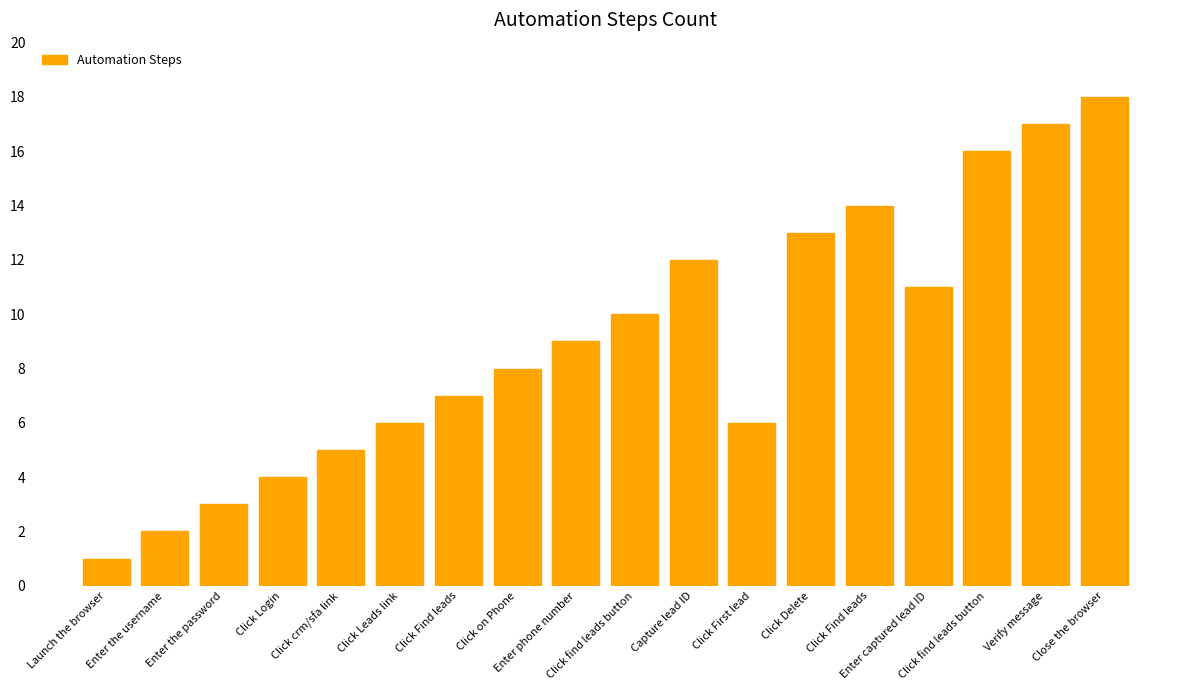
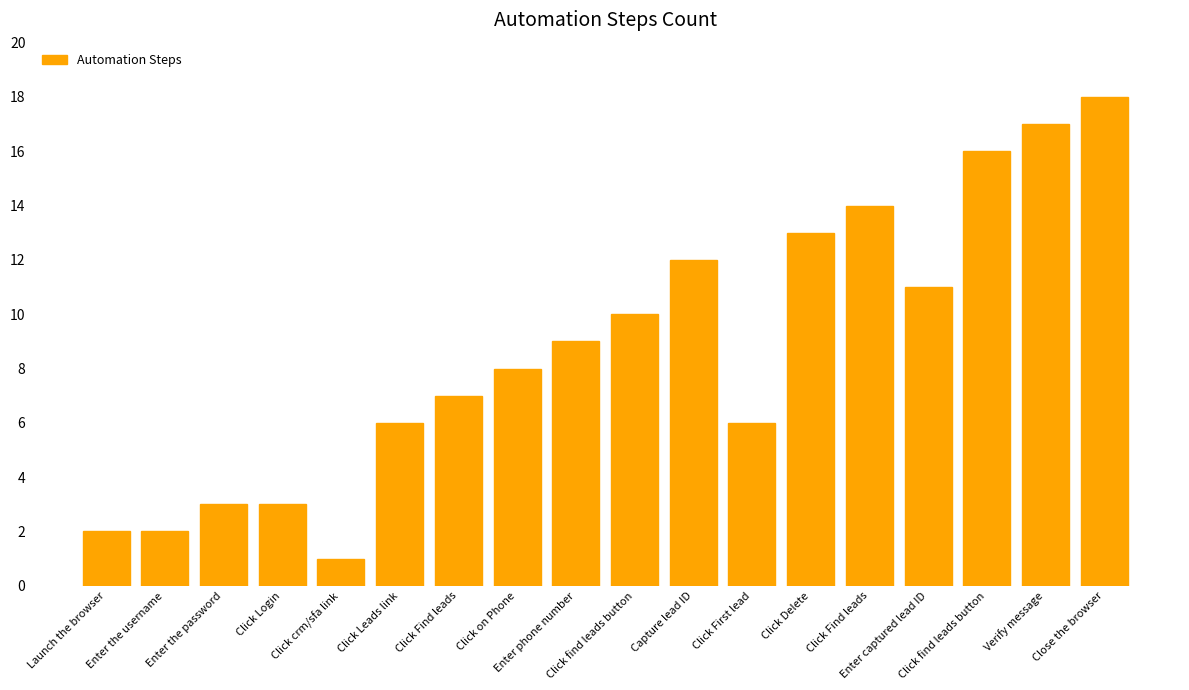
Launch the browser: 1 -> 2
Click Login: 4 -> 3
Click crm/sfa link: 5 -> 1
